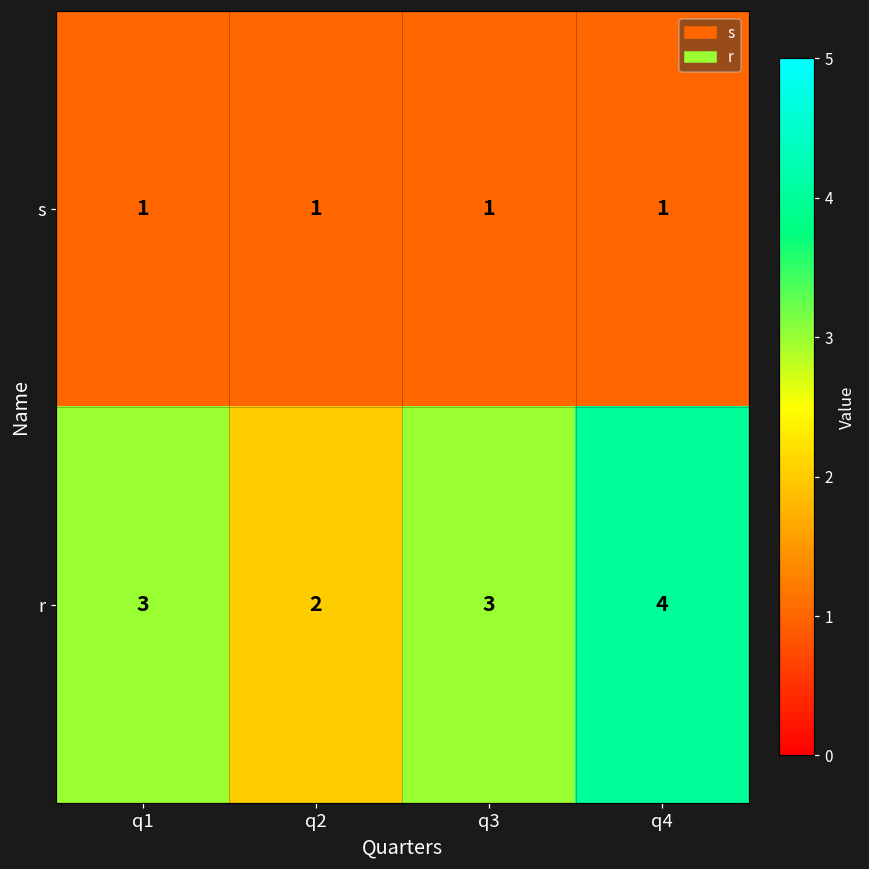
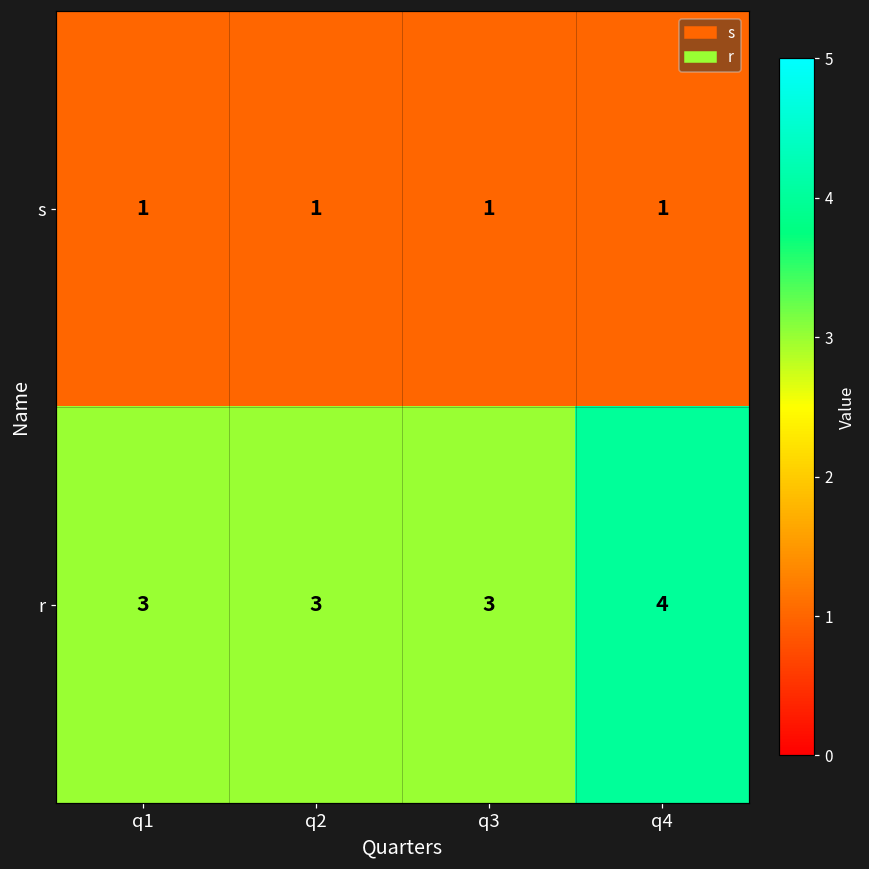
r, q2: 2 -> 3
